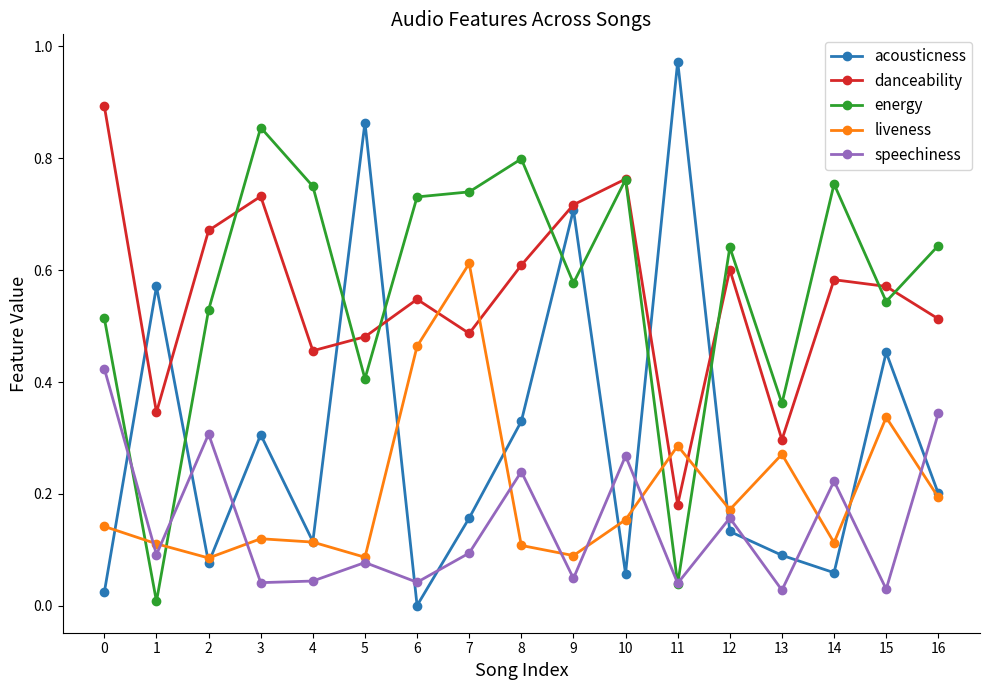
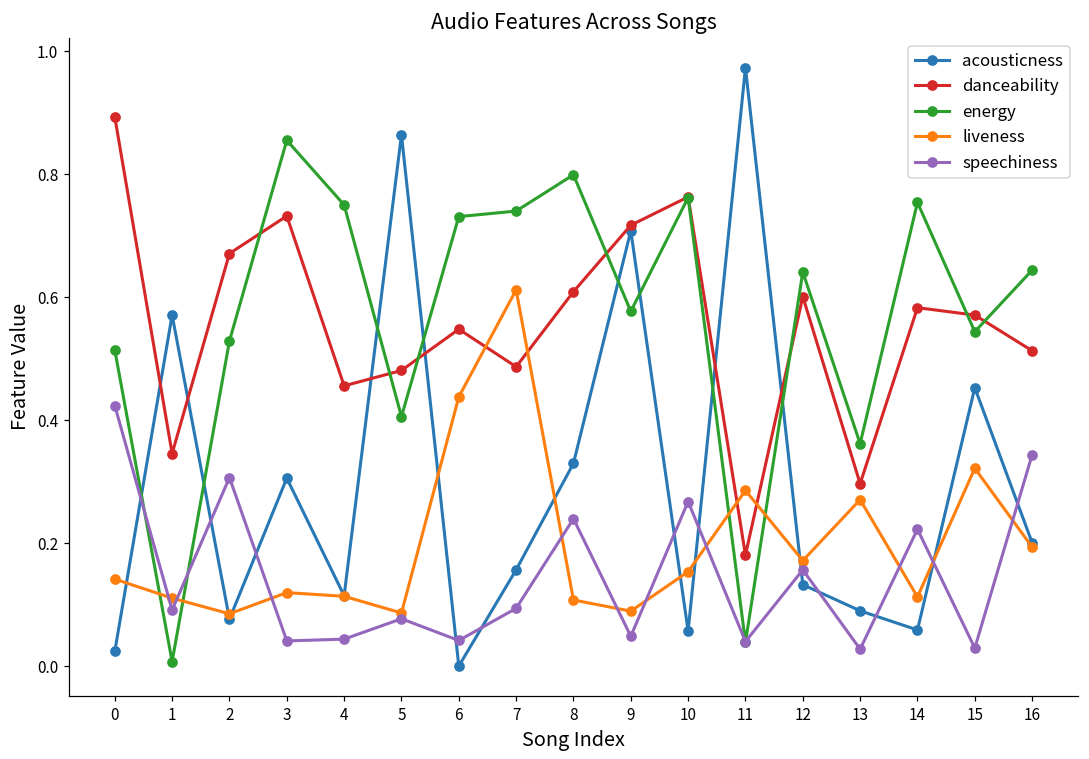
liveness, 6: 0.46 -> 0.44
liveness, 15: 0.34 -> 0.32
